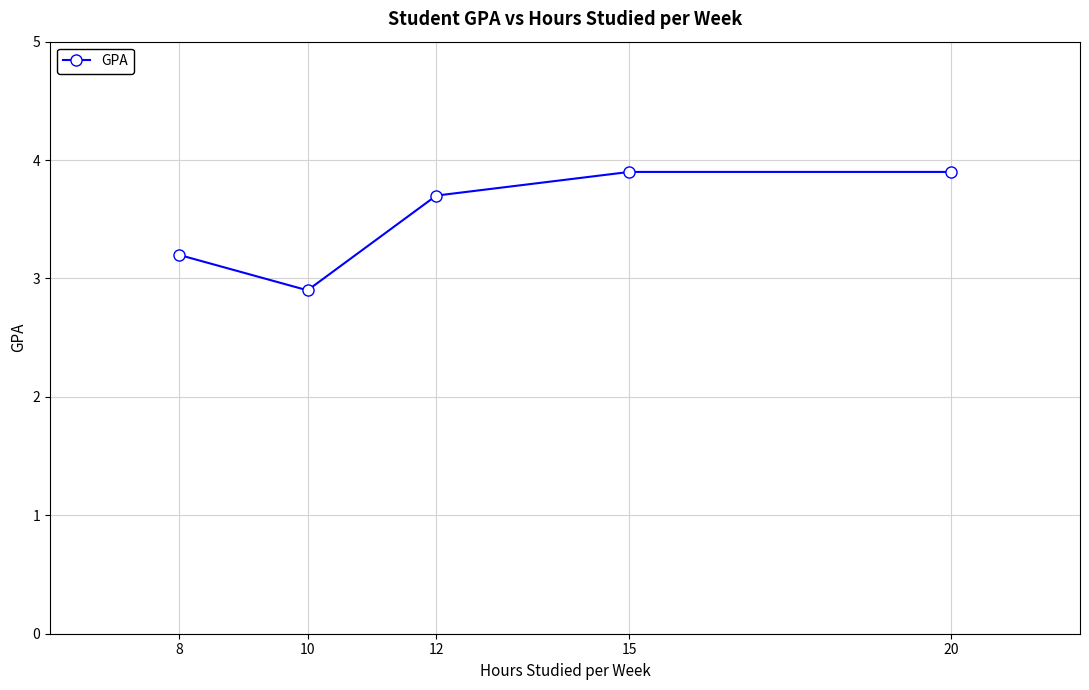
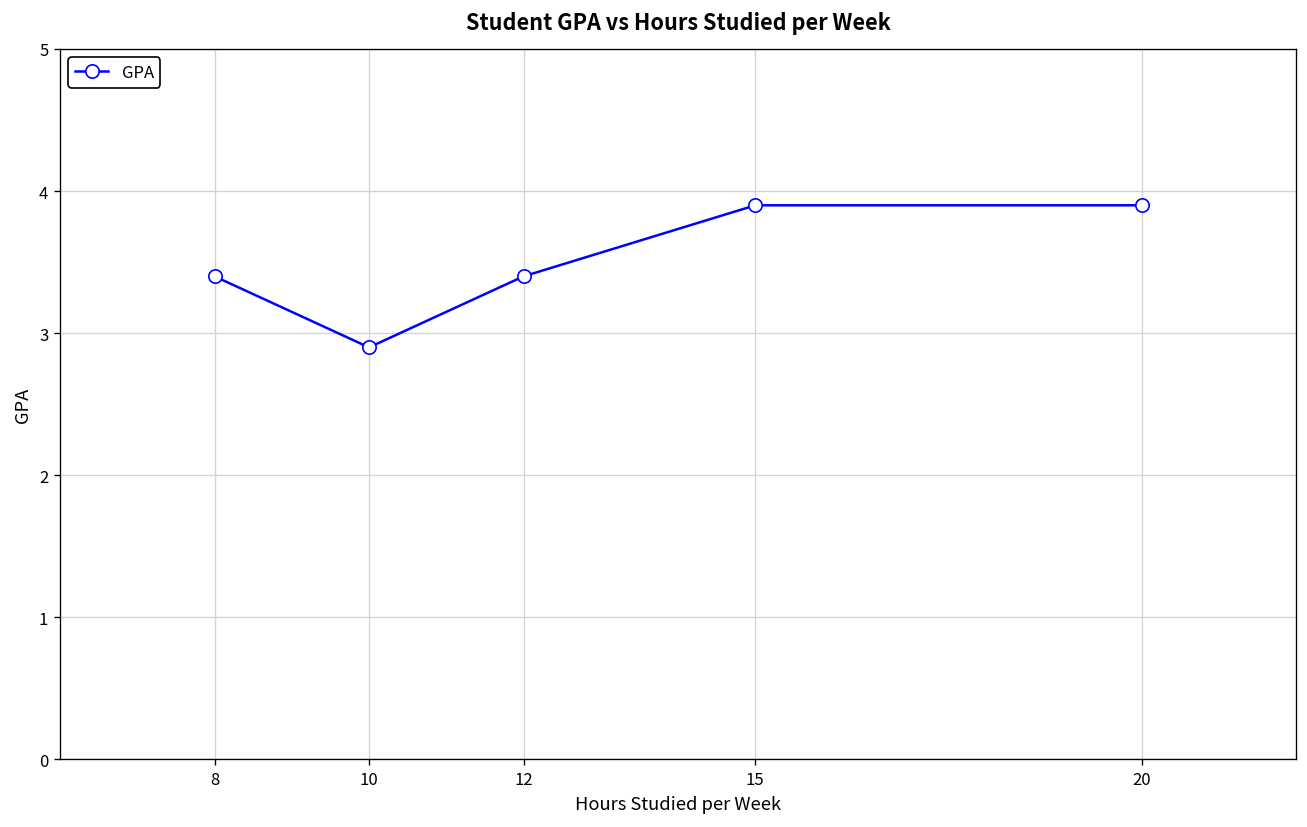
8: 3.2 -> 3.4
12: 3.7 -> 3.4
